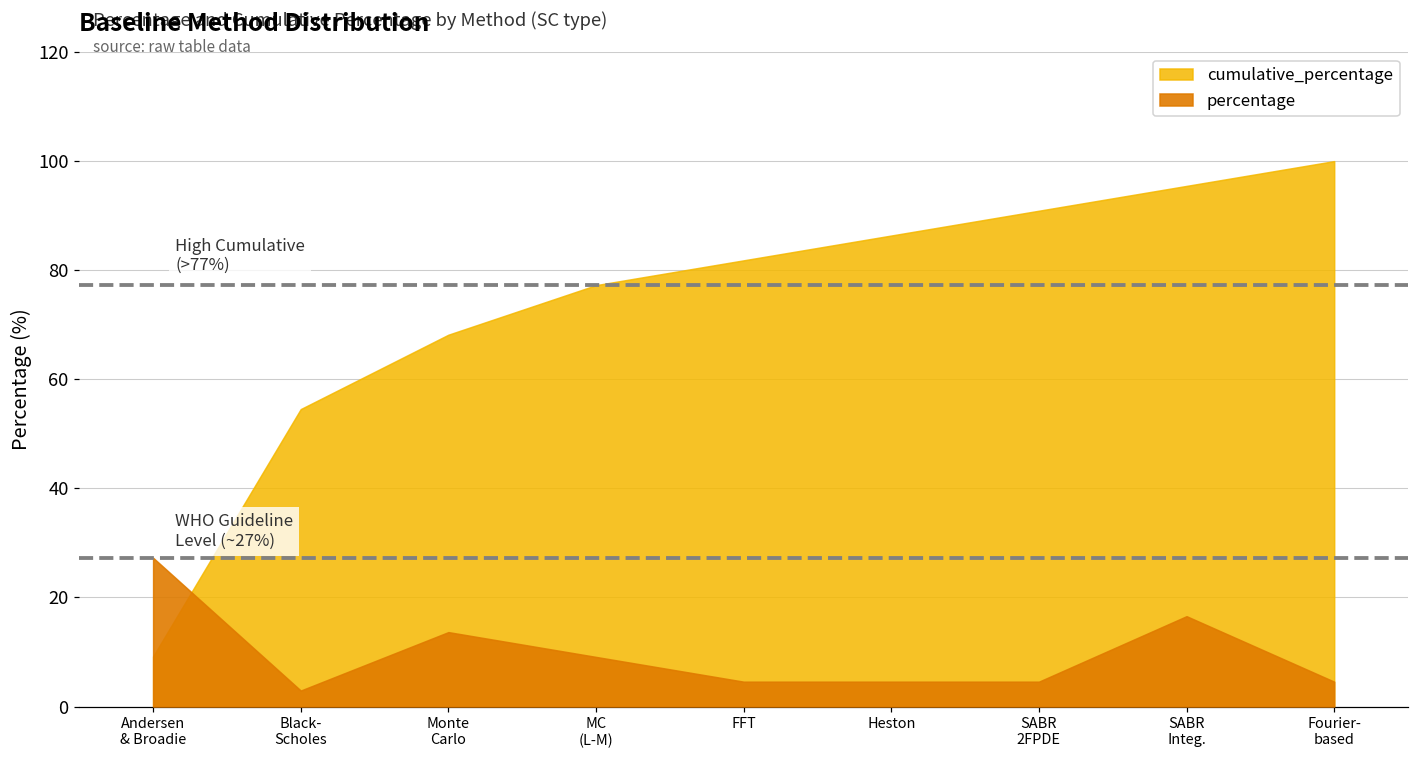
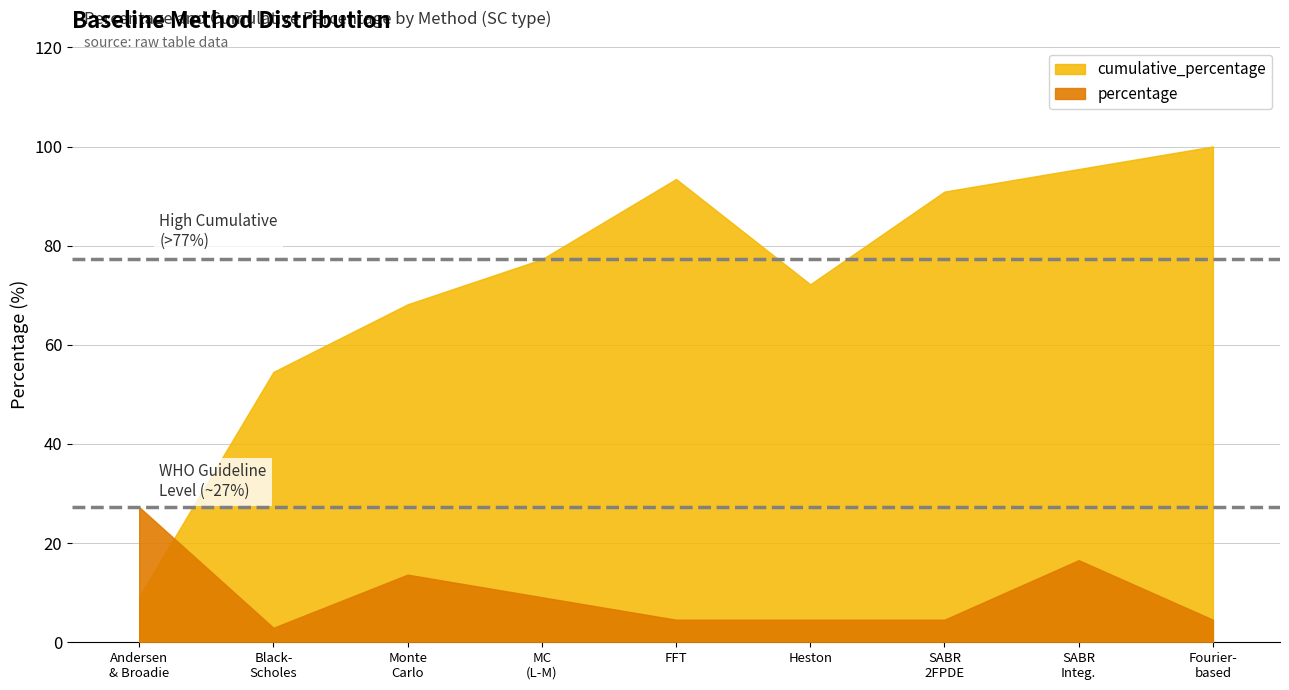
cumulative_percentage, FFT: 82 -> 93
cumulative_percentage, Heston: 86 -> 72
